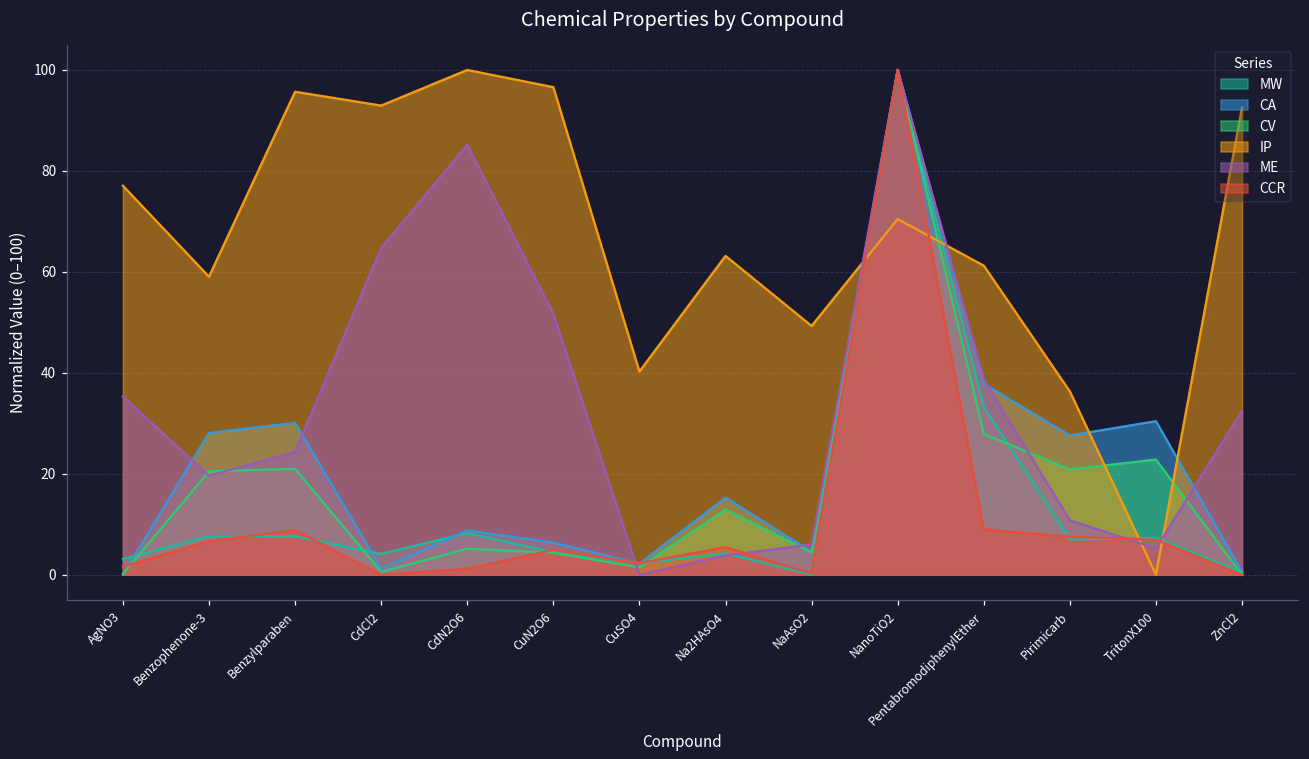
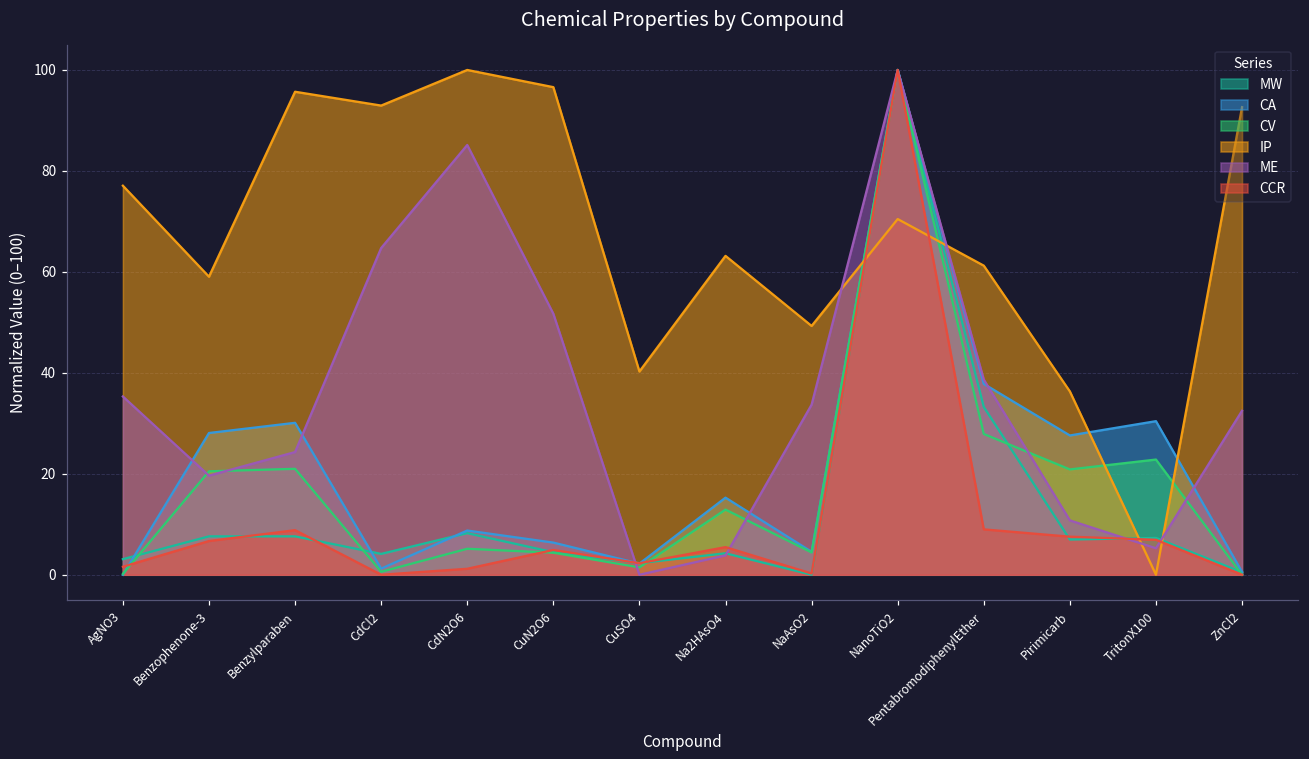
ME, NaAsO2: 6 -> 34
